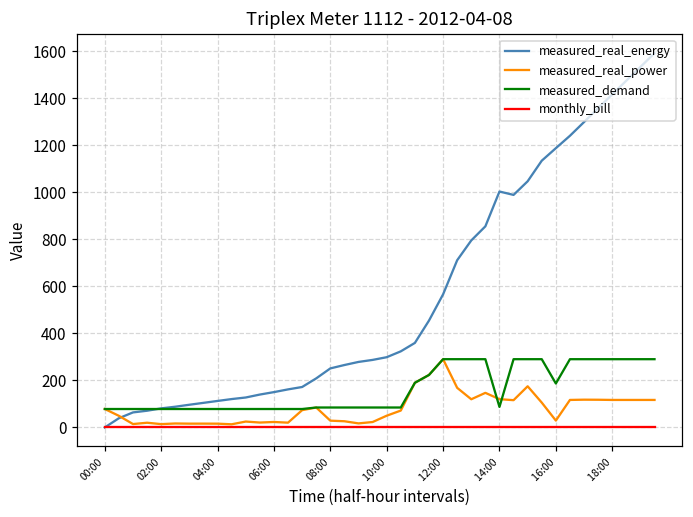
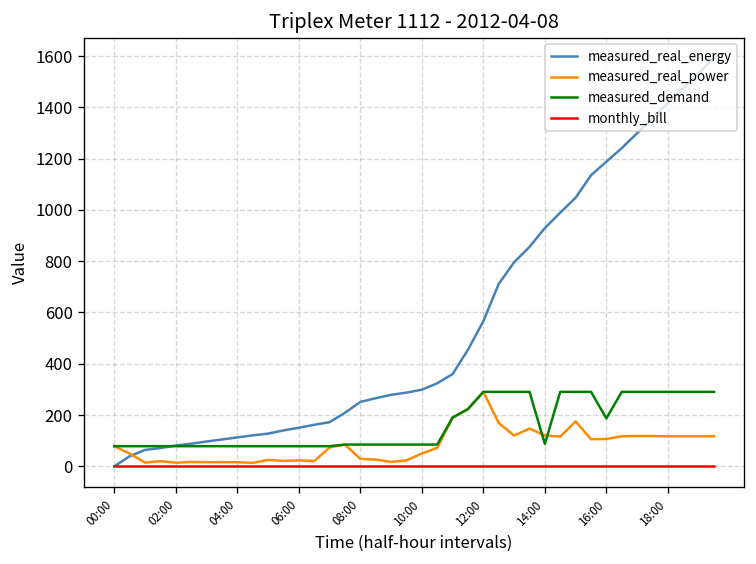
measured_real_energy, 14:00: 1000 -> 930
measured_real_power, 16:00: 30 -> 110
